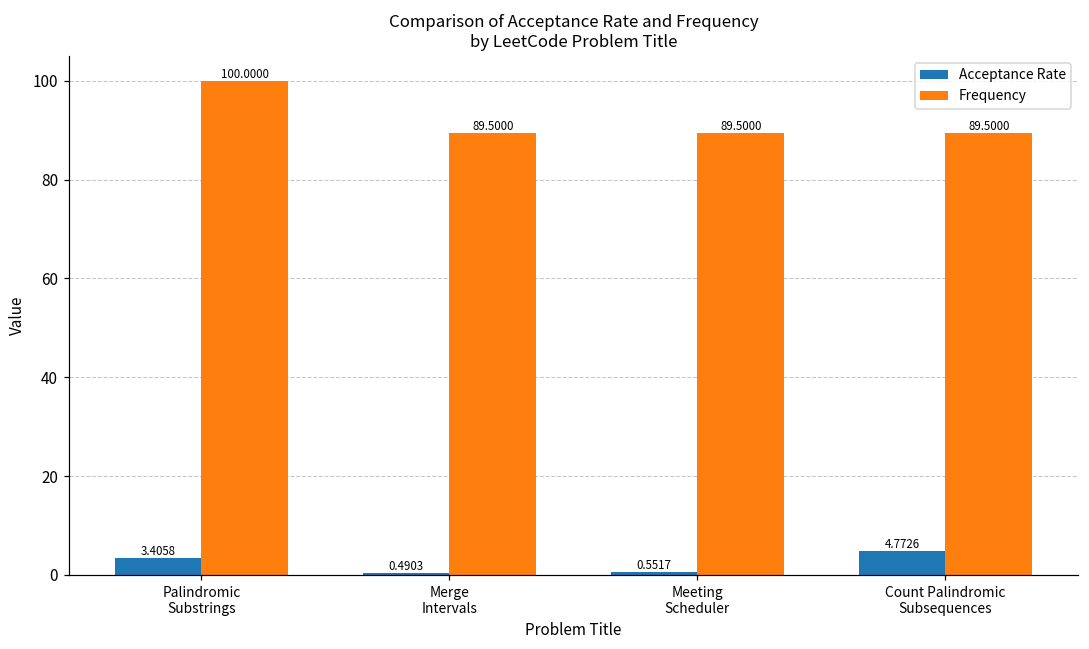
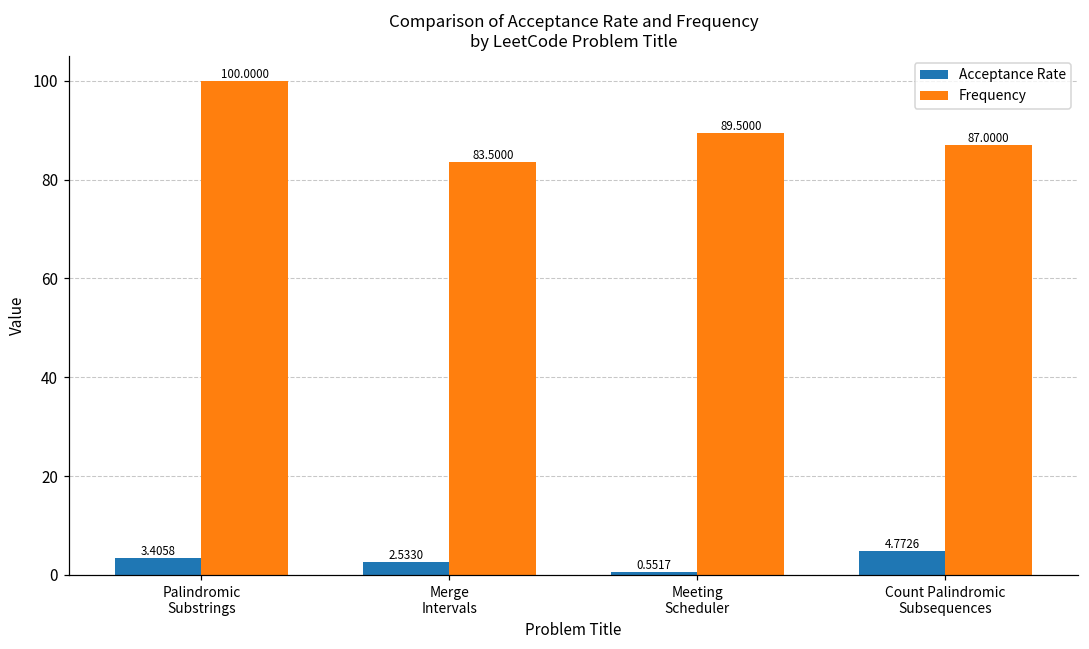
Acceptance Rate, Merge Intervals: 0.4903 -> 2.5330
Frequency, Merge Intervals: 89.5000 -> 83.5000
Frequency, Count Palindromic Subsequences: 89.5000 -> 87.0000
